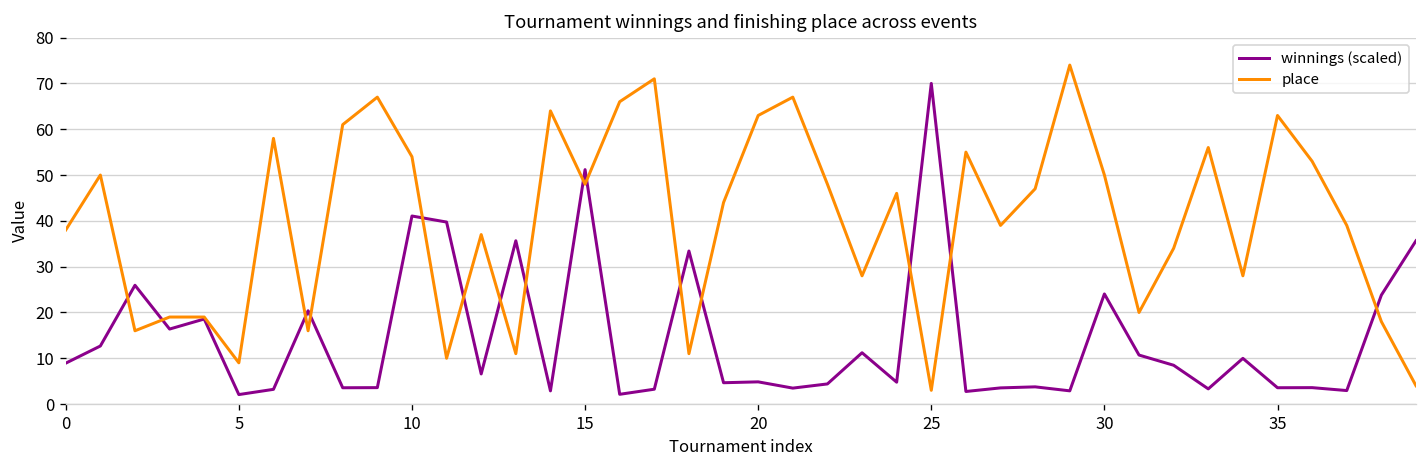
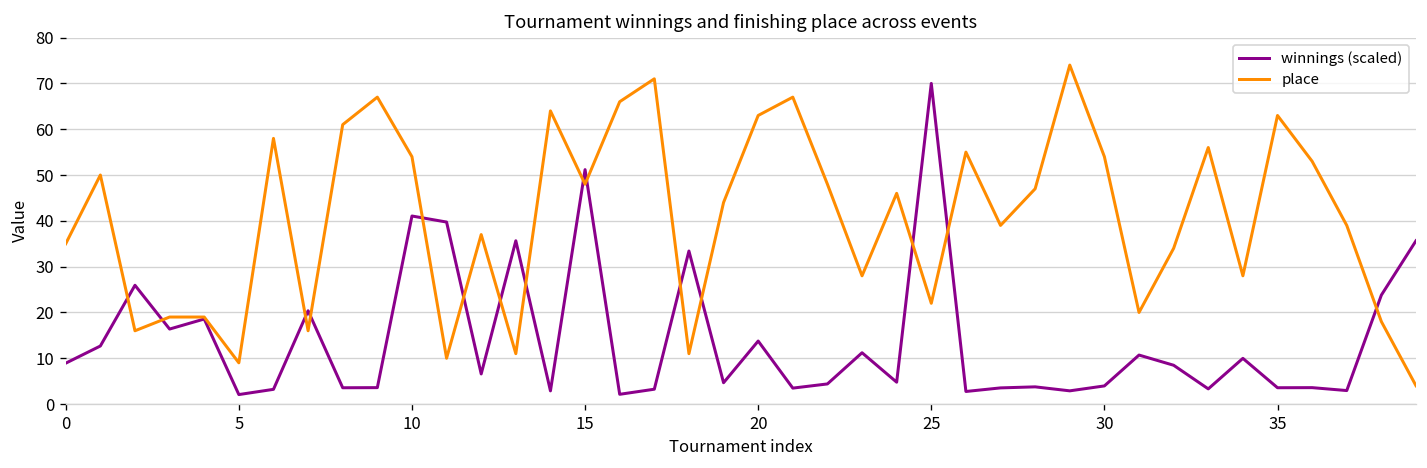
place, 0: 38 -> 35
winnings (scaled), 20: 5 -> 14
place, 25: 3 -> 22
winnings (scaled), 30: 24 -> 4
place, 30: 50 -> 54
